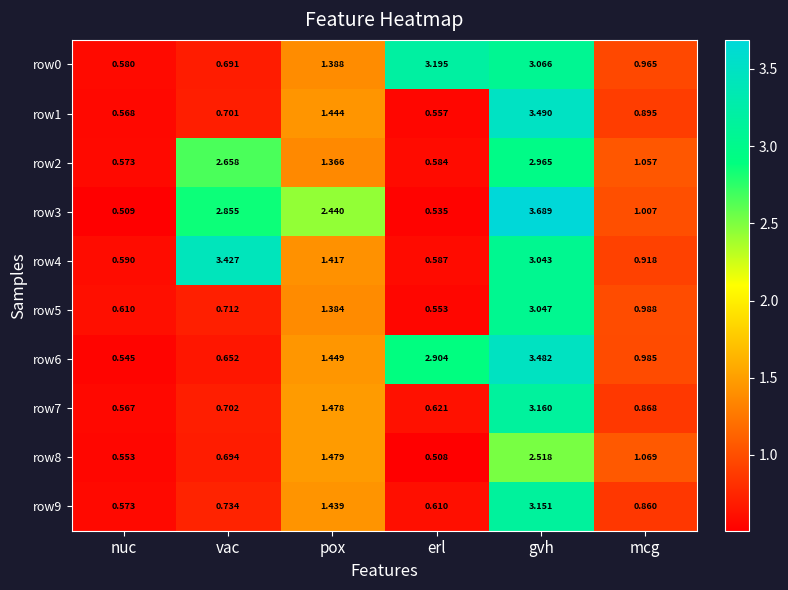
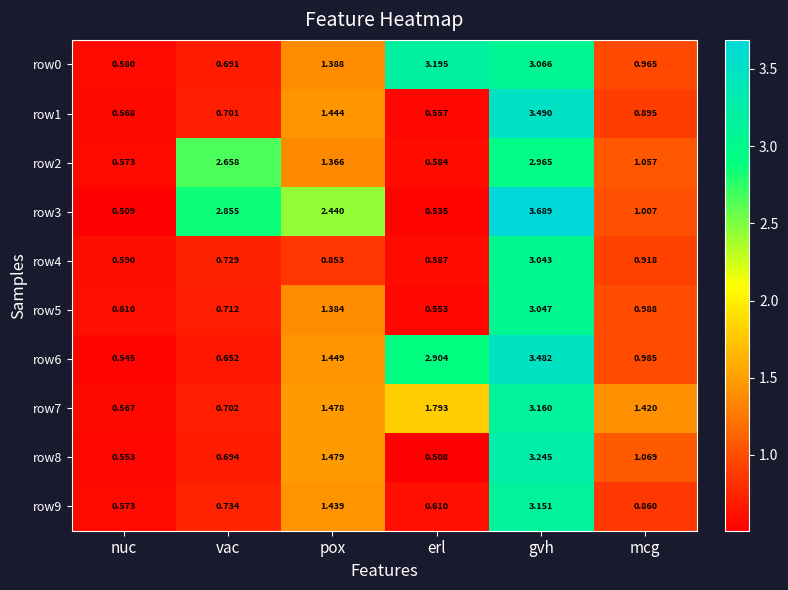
row4, vac: 3.427 -> 0.729
row4, pox: 1.417 -> 0.853
row7, erl: 0.621 -> 1.793
row7, mcg: 0.868 -> 1.420
row8, gvh: 2.518 -> 3.245
